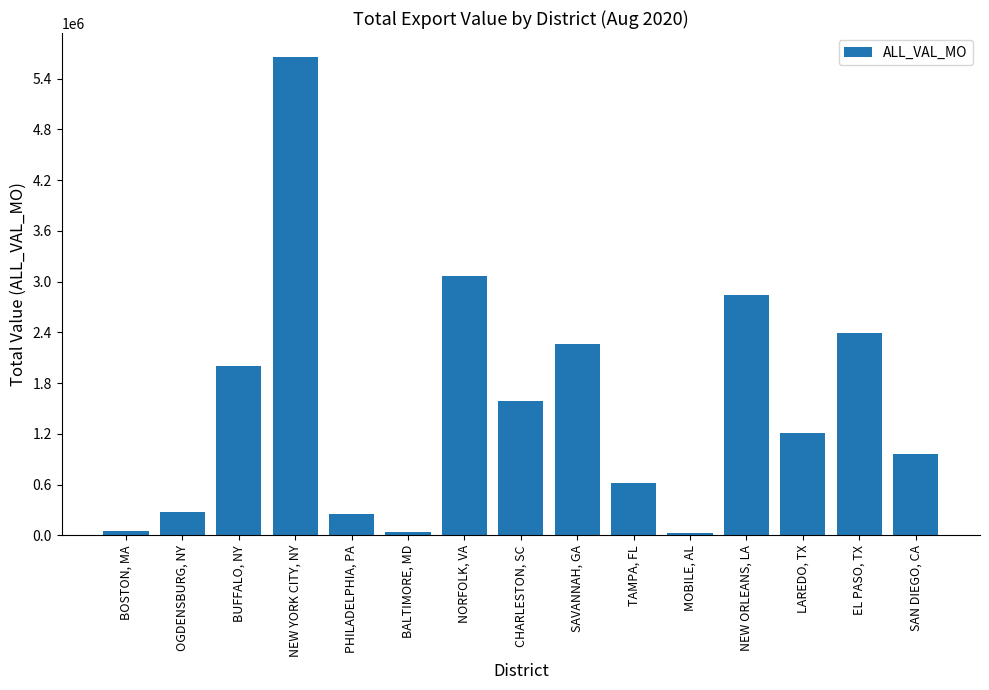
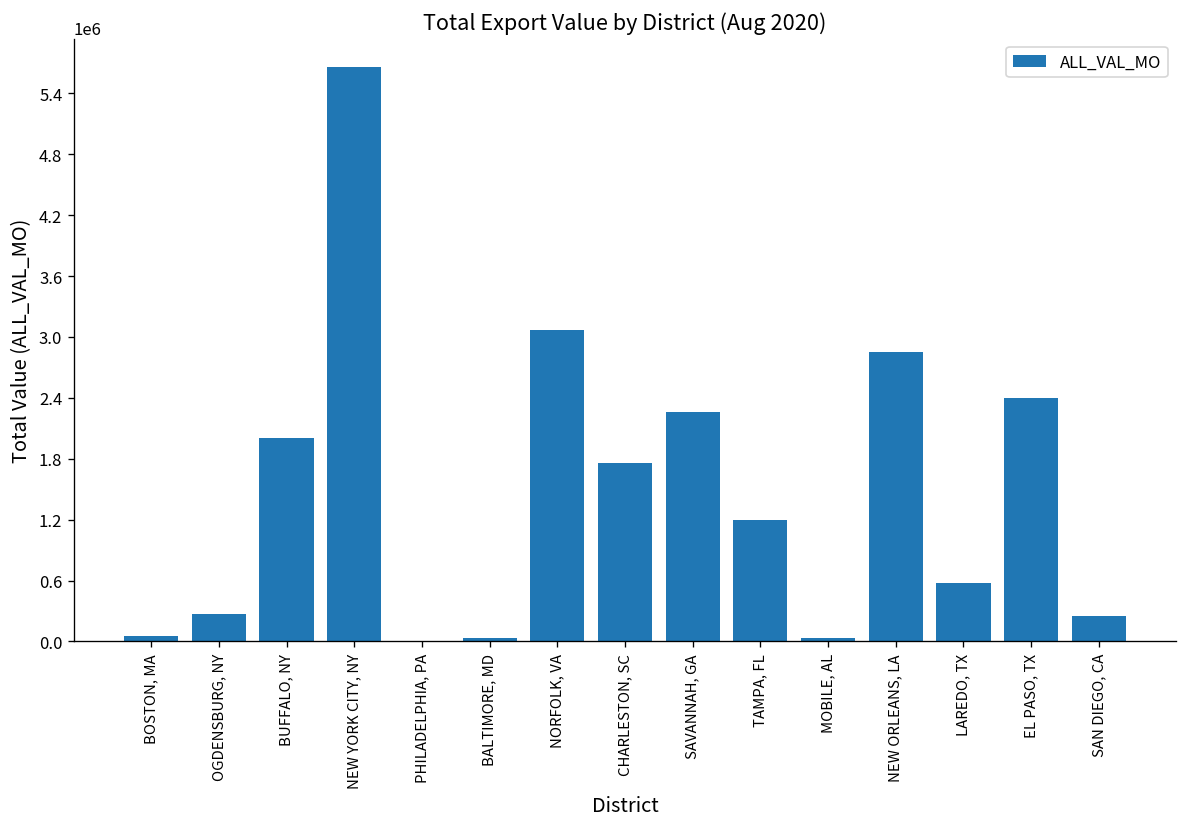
PHILADELPHIA, PA: 300000 -> 0
CHARLESTON, SC: 1600000 -> 1800000
TAMPA, FL: 600000 -> 1200000
LAREDO, TX: 1200000 -> 600000
SAN DIEGO, CA: 1000000 -> 300000
